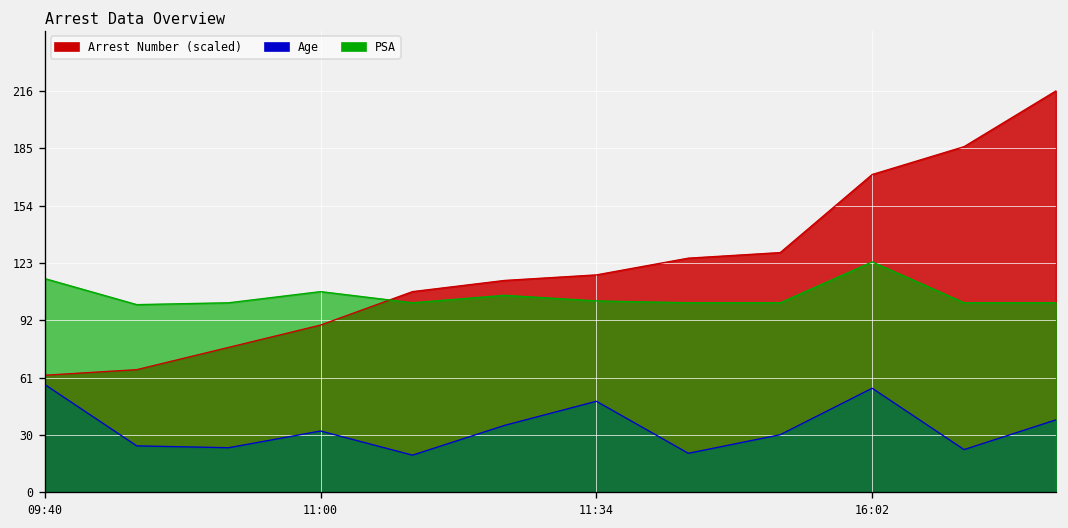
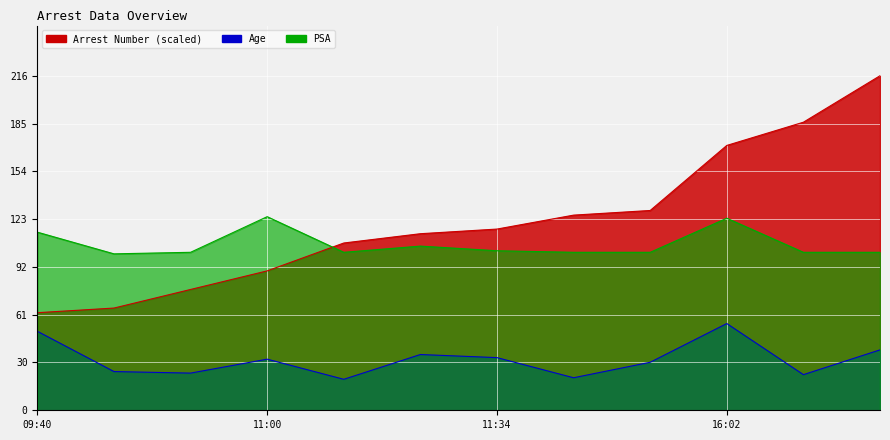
Age, 09:40: 58 -> 51
PSA, 11:00: 108 -> 125
Age, 11:34: 49 -> 34
